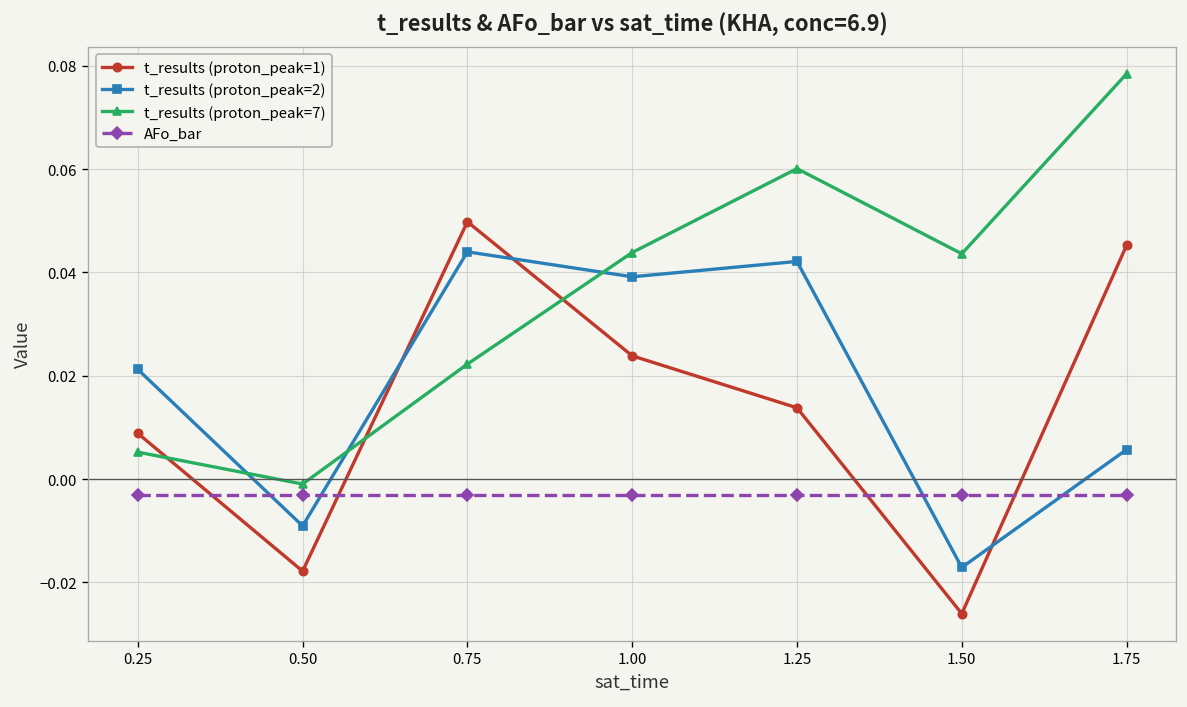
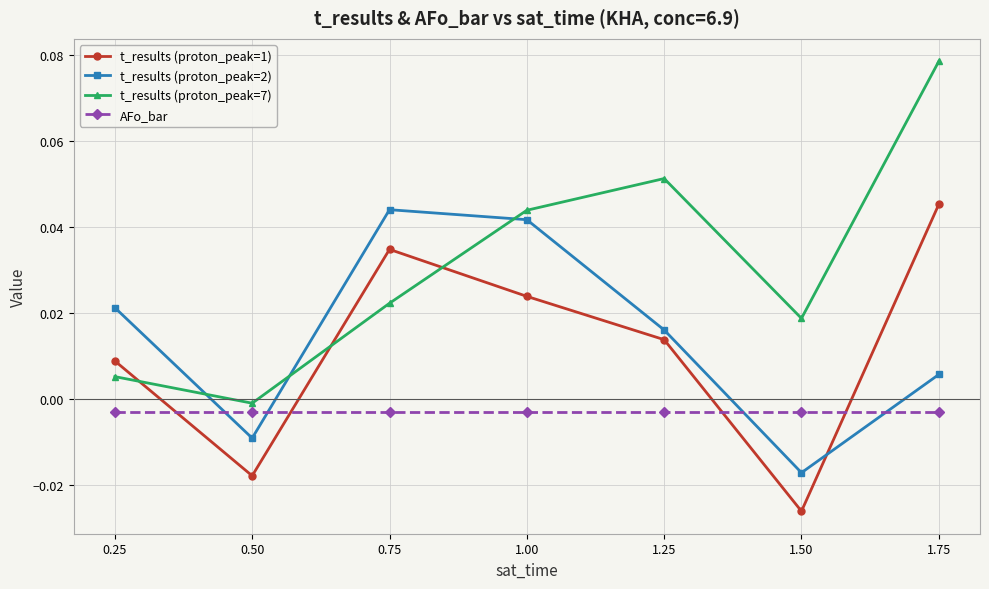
t_results (proton_peak=1), 0.75: 0.050 -> 0.035
t_results (proton_peak=2), 1.00: 0.039 -> 0.042
t_results (proton_peak=2), 1.25: 0.042 -> 0.016
t_results (proton_peak=7), 1.25: 0.060 -> 0.051
t_results (proton_peak=7), 1.50: 0.044 -> 0.019
